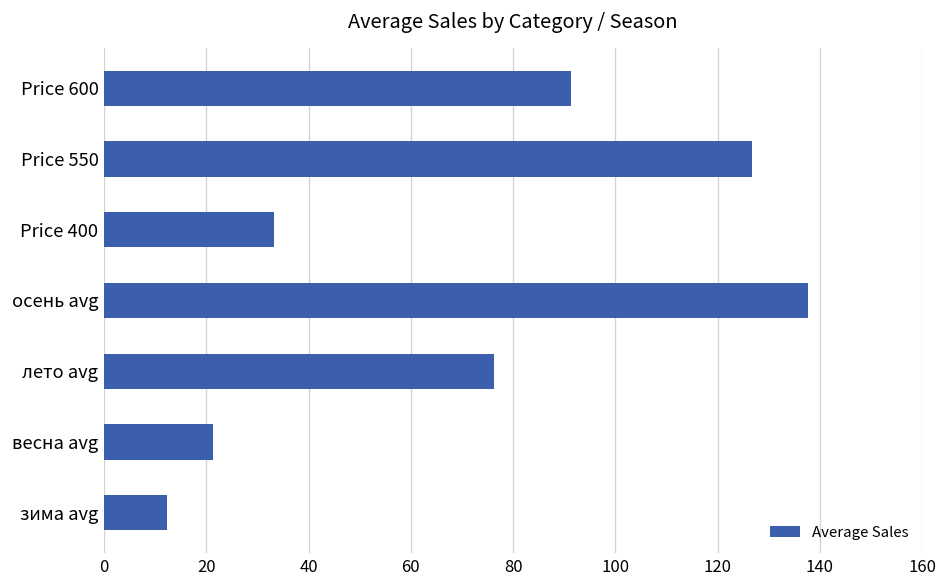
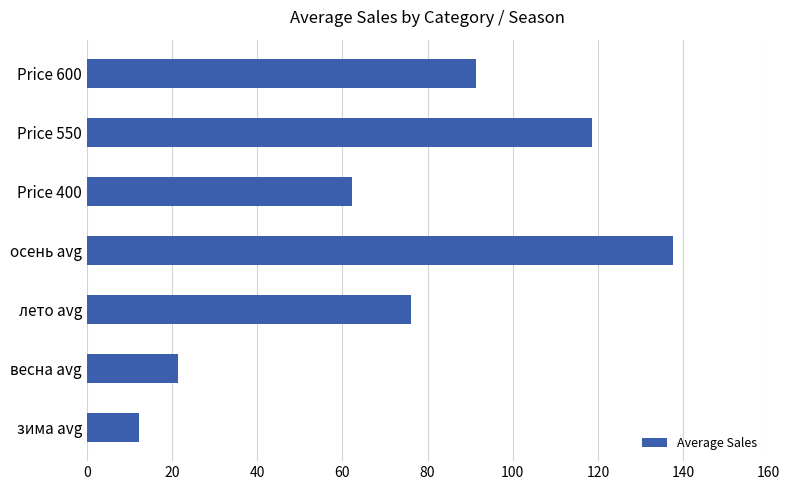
Price 550: 127 -> 118
Price 400: 33 -> 62
